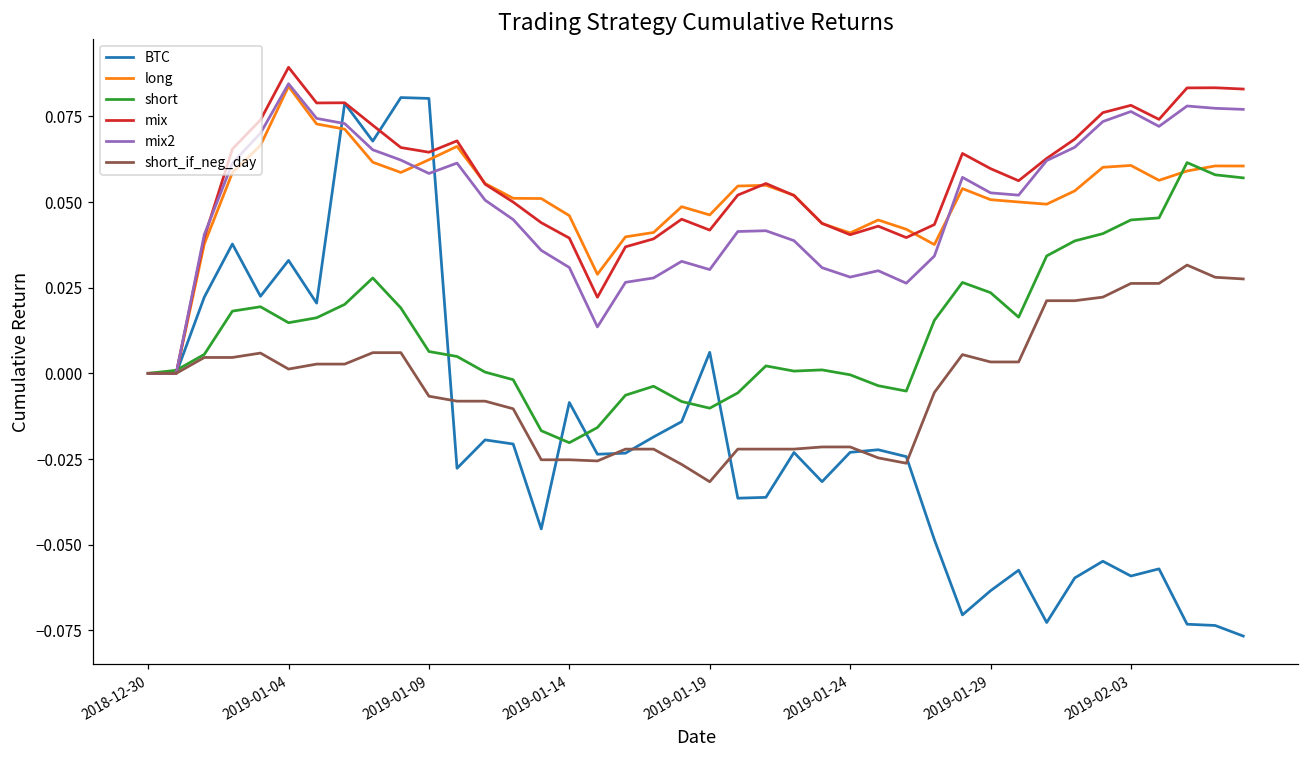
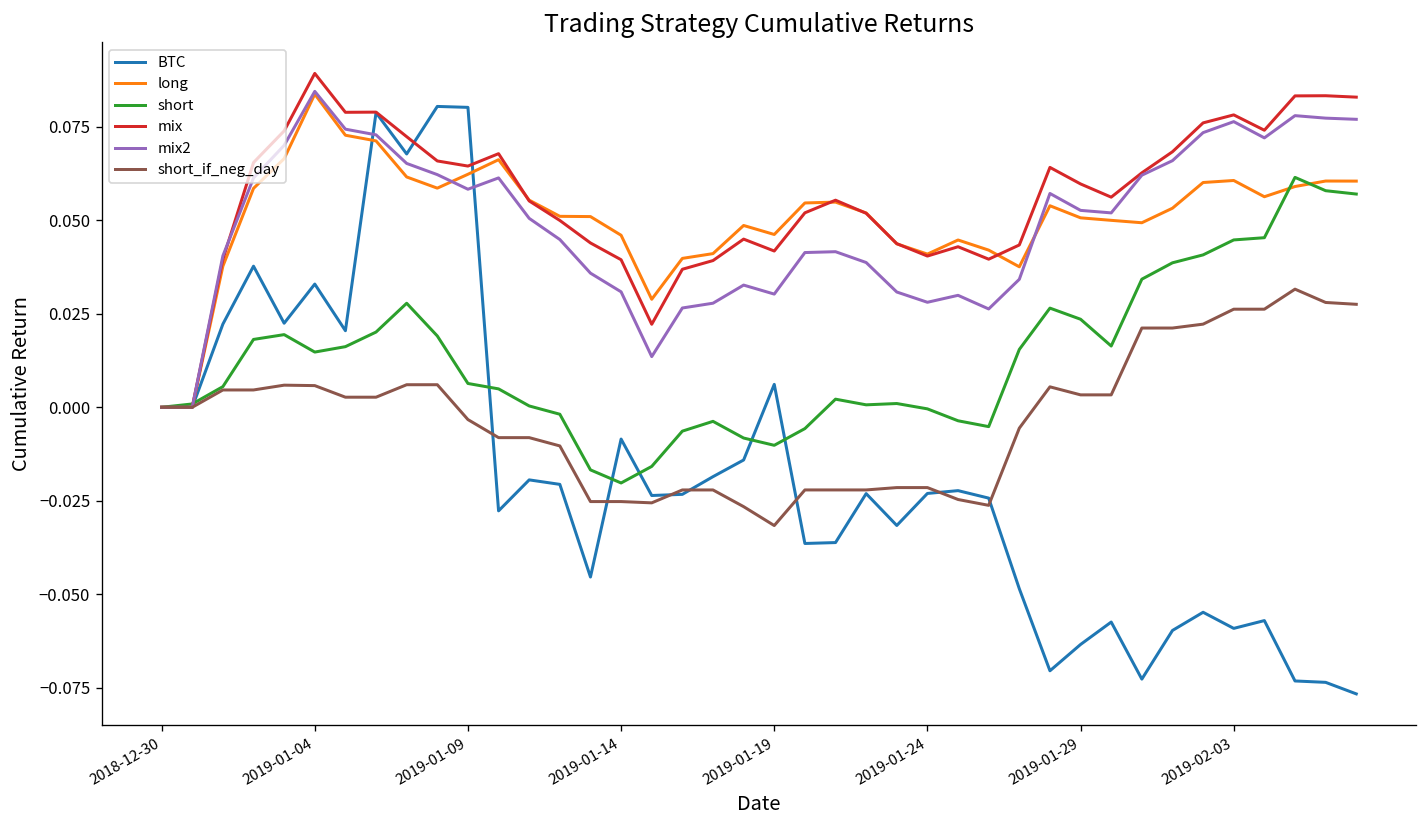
short_if_neg_day, 2019-01-04: 0.001 -> 0.006
short_if_neg_day, 2019-01-09: -0.007 -> -0.003
